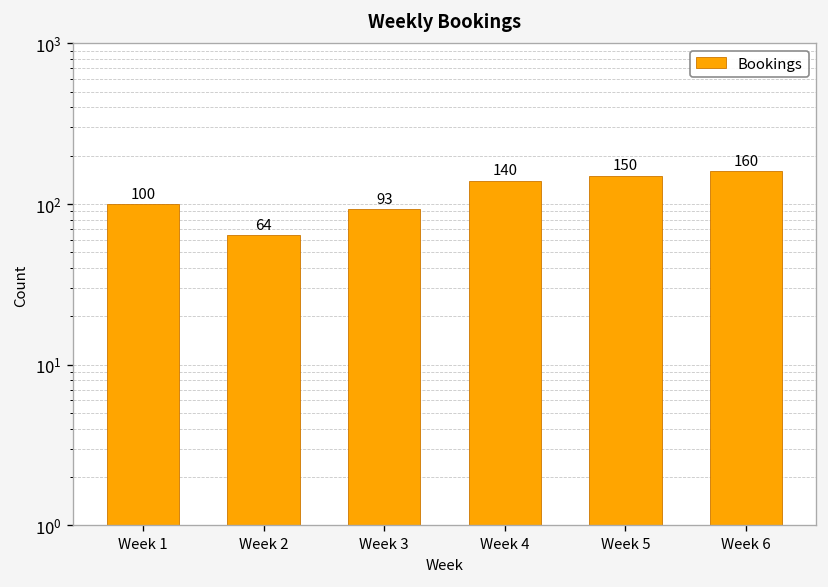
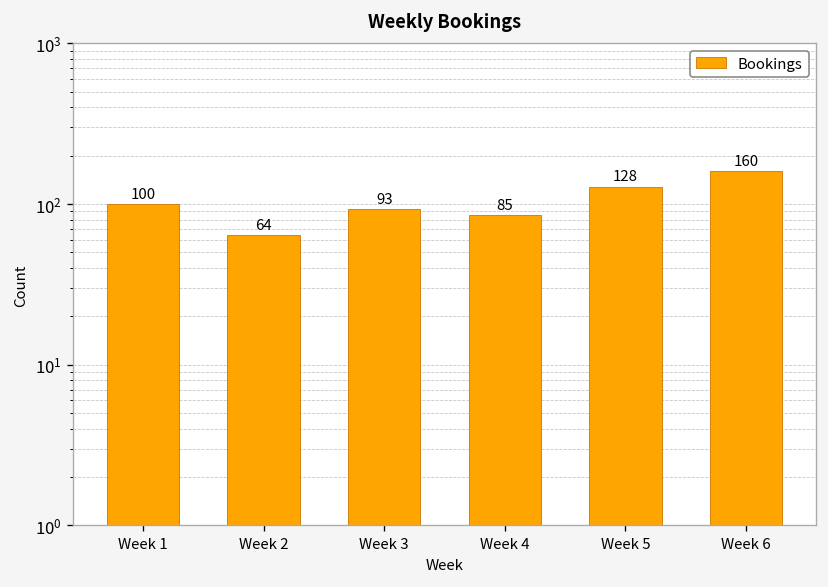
Week 4: 140 -> 85
Week 5: 150 -> 128
